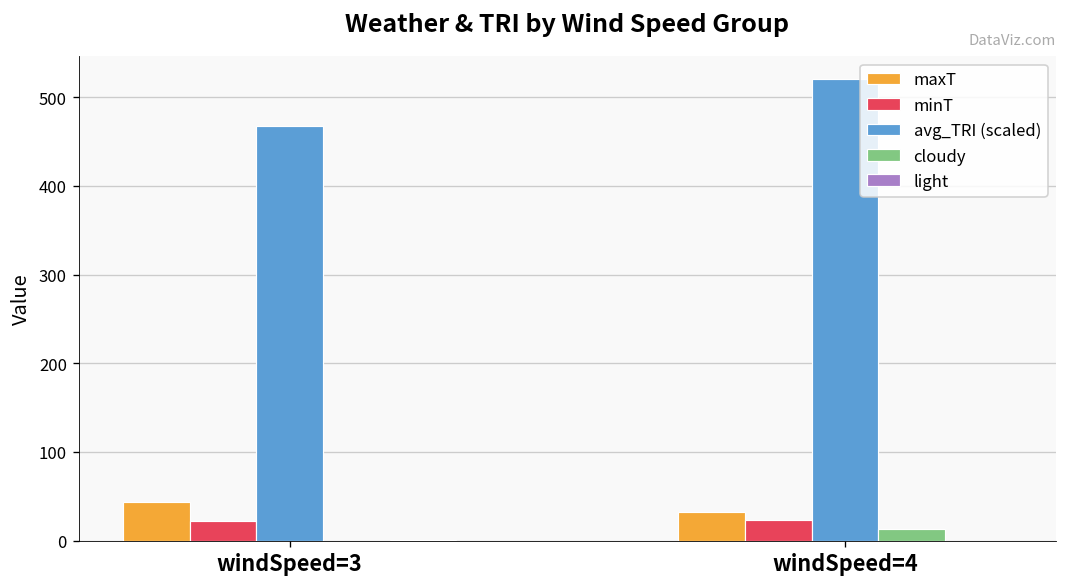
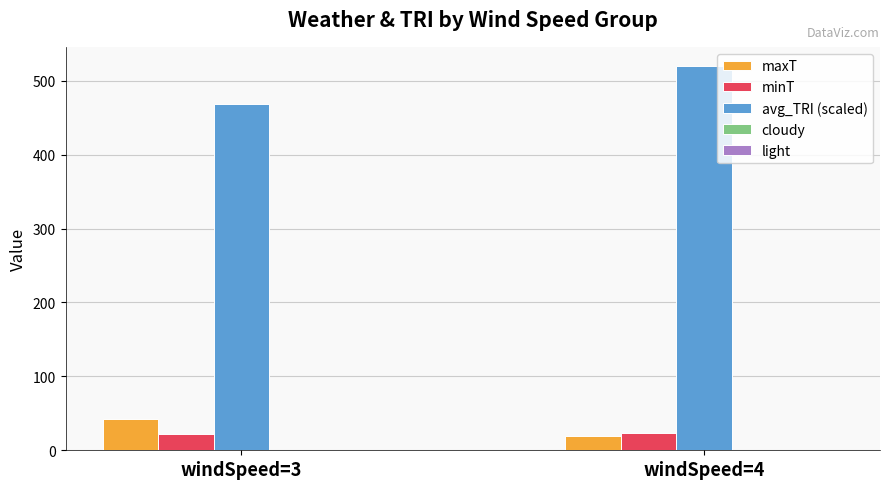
maxT, windSpeed=4: 30 -> 20
cloudy, windSpeed=4: 10 -> 0
